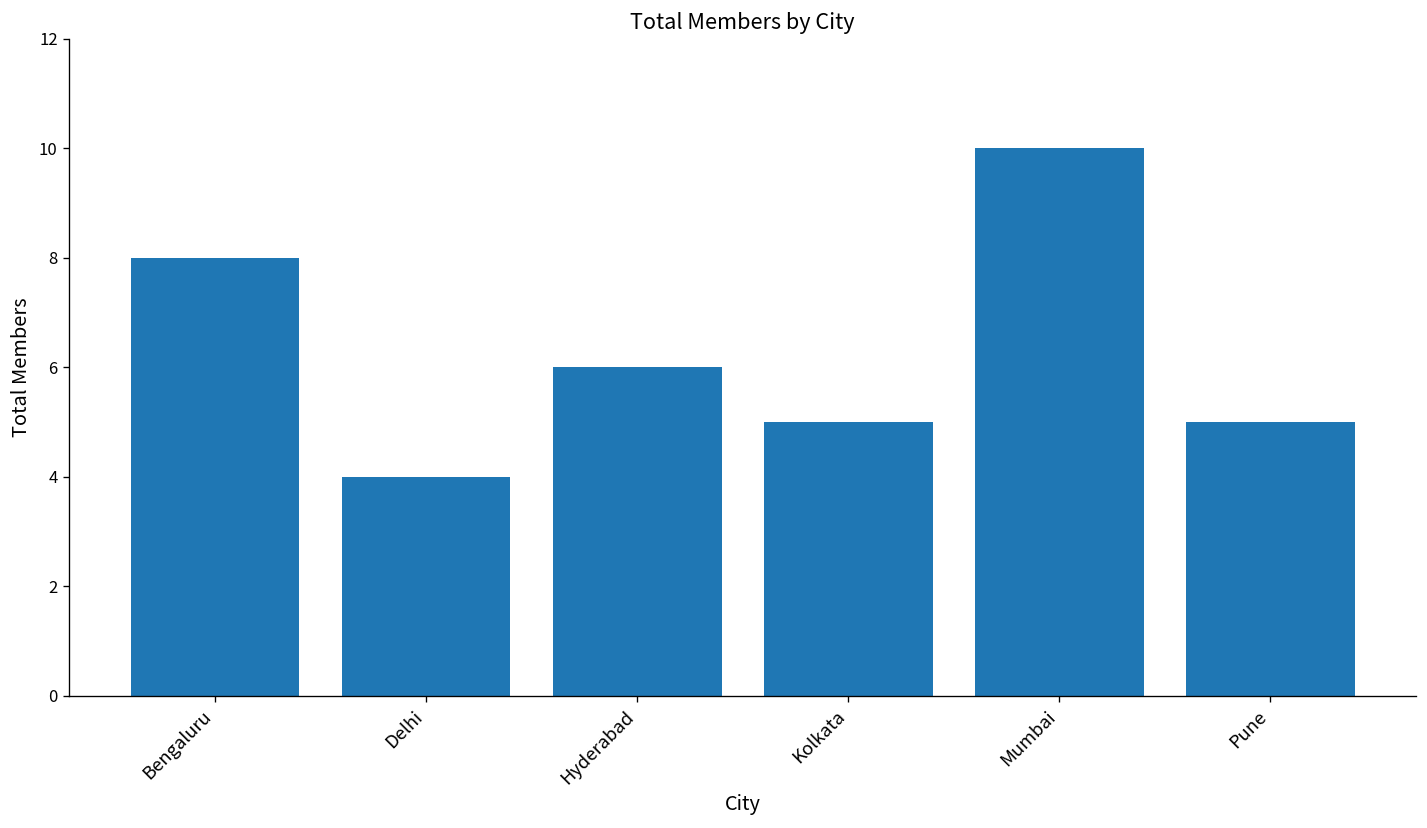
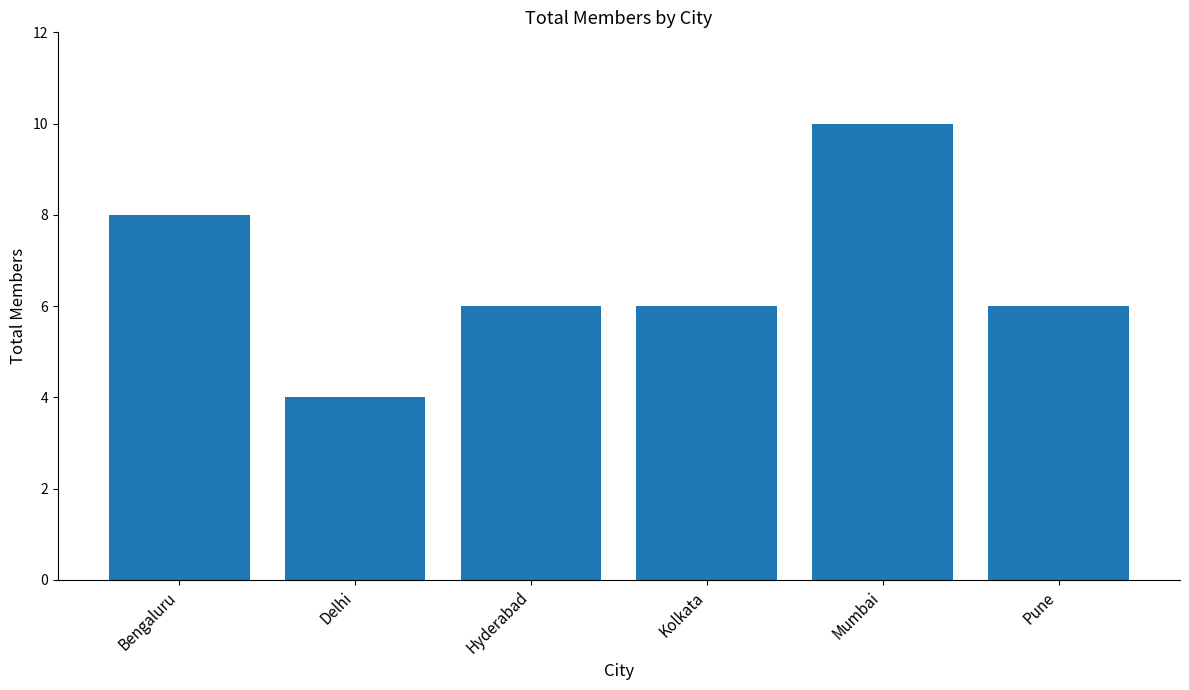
Kolkata: 5 -> 6
Pune: 5 -> 6
